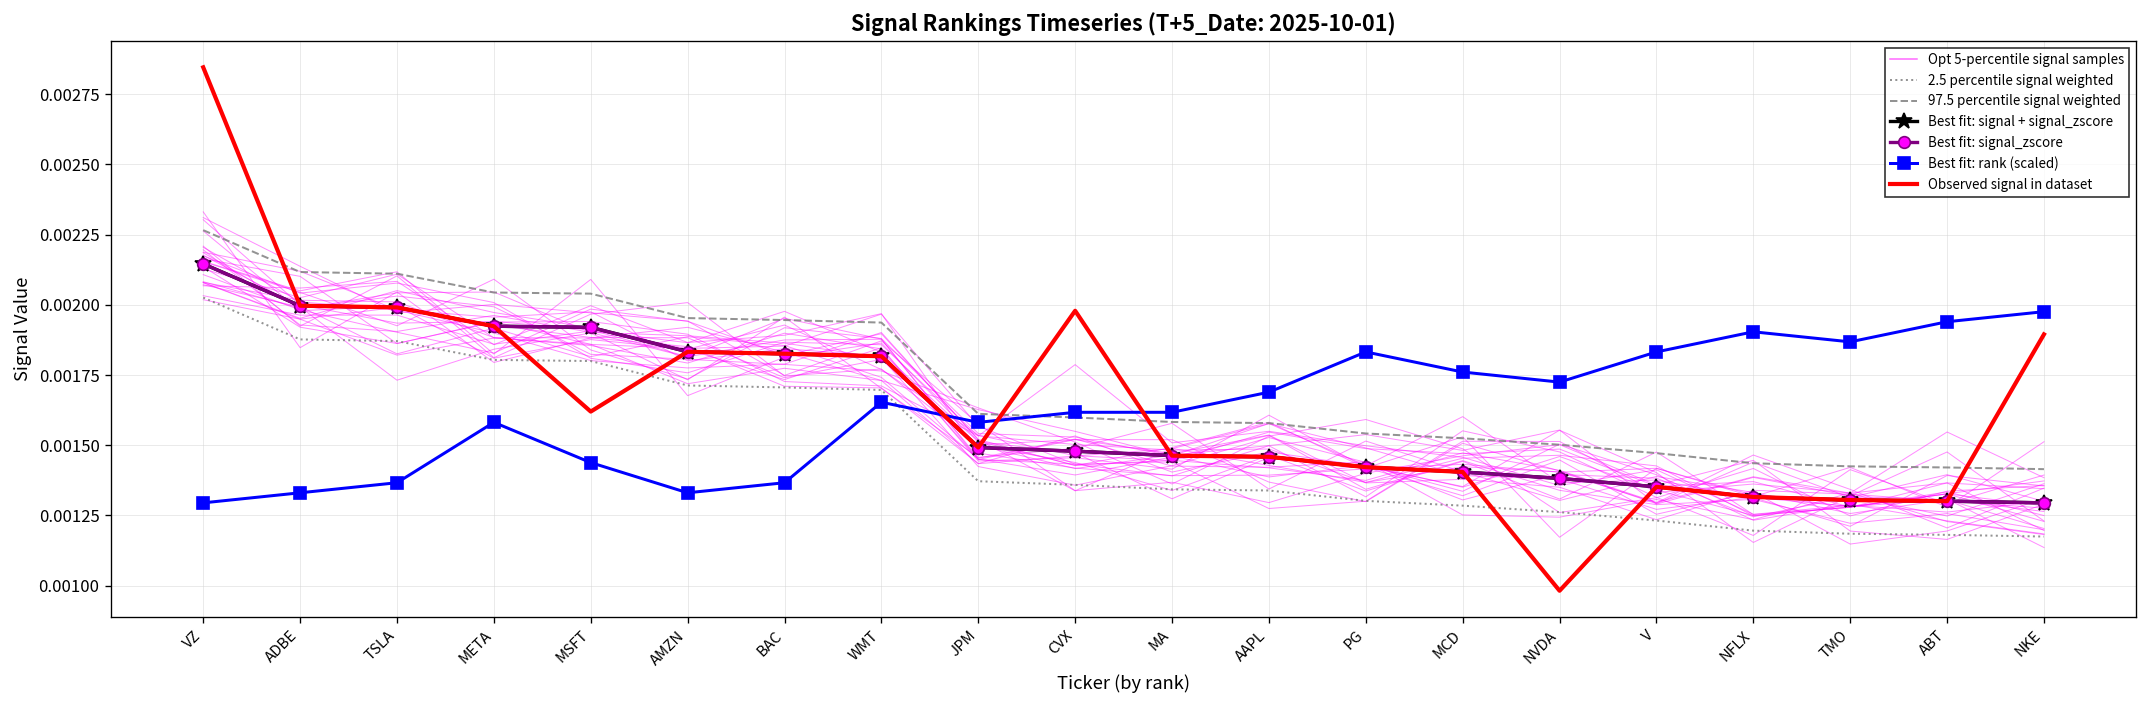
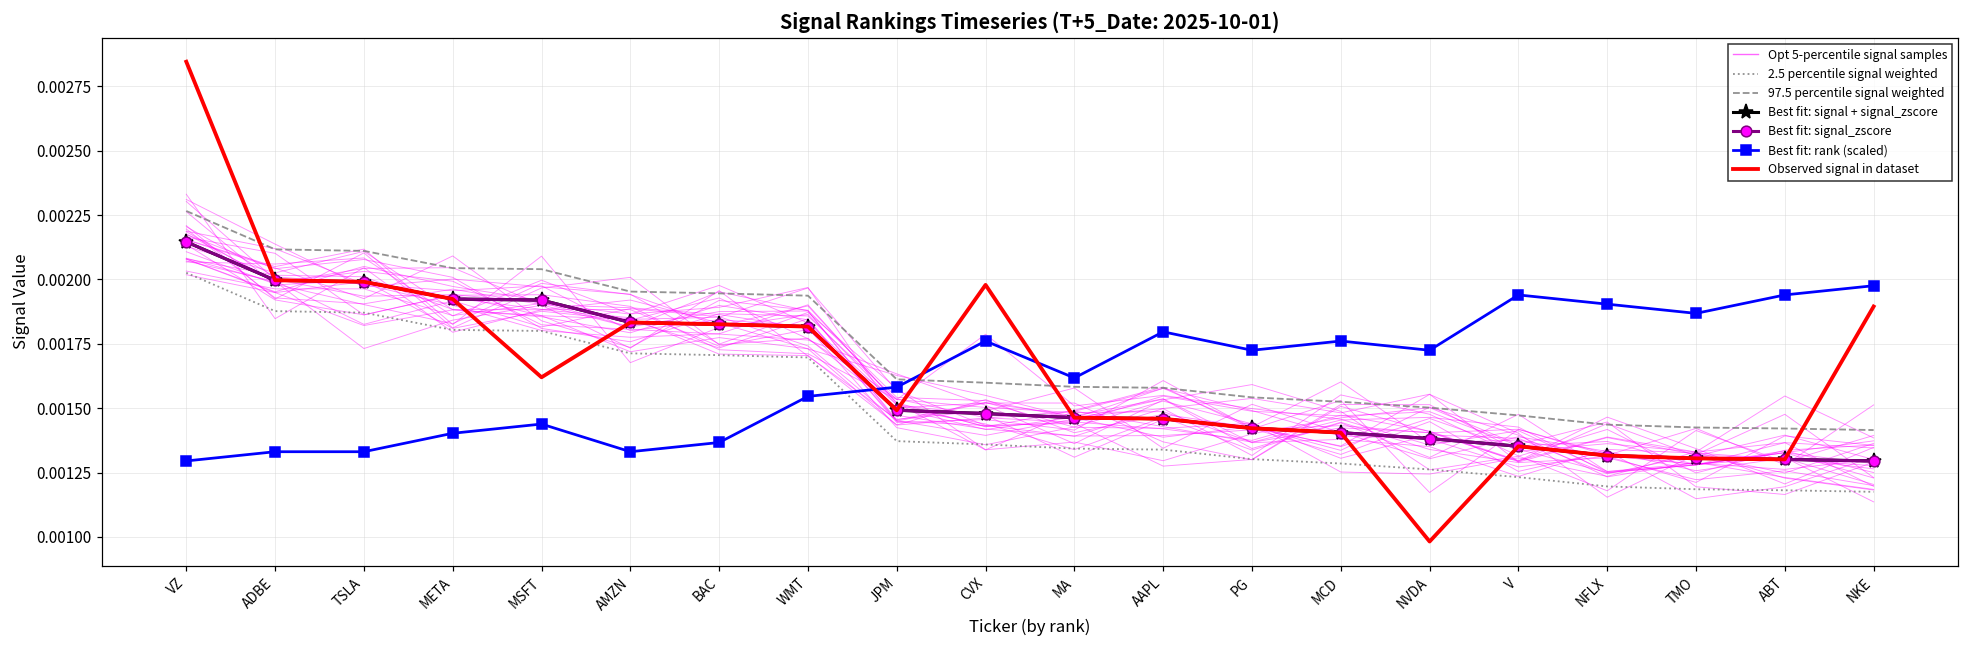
Best fit: rank (scaled), TSLA: 0.00137 -> 0.00133
Best fit: rank (scaled), META: 0.00158 -> 0.00140
Best fit: rank (scaled), WMT: 0.00165 -> 0.00155
Best fit: rank (scaled), CVX: 0.00162 -> 0.00176
Best fit: rank (scaled), AAPL: 0.00169 -> 0.00180
Best fit: rank (scaled), PG: 0.00183 -> 0.00172
Best fit: rank (scaled), V: 0.00183 -> 0.00194
